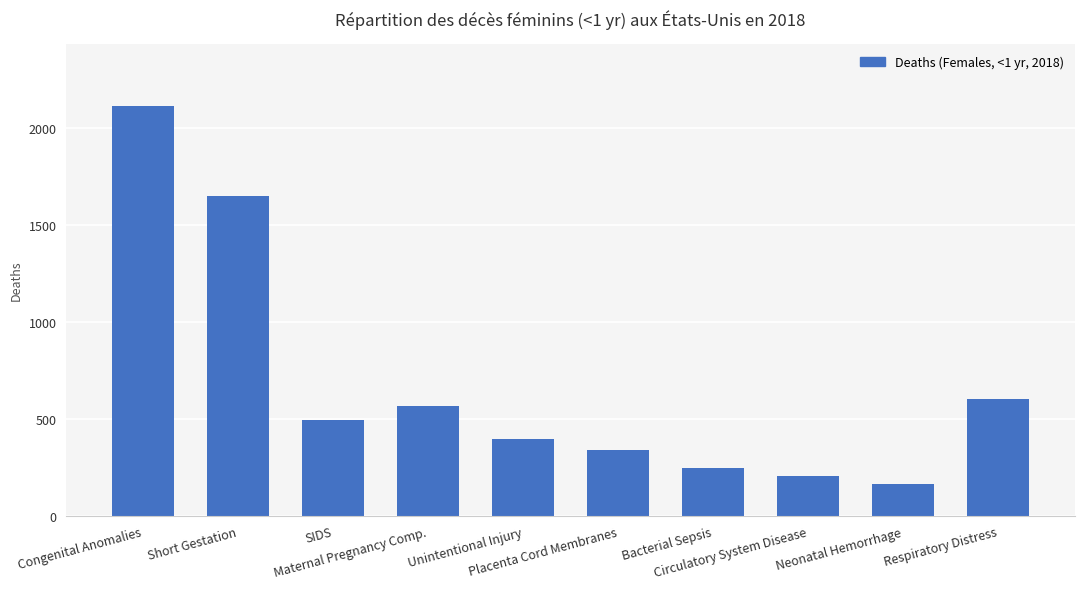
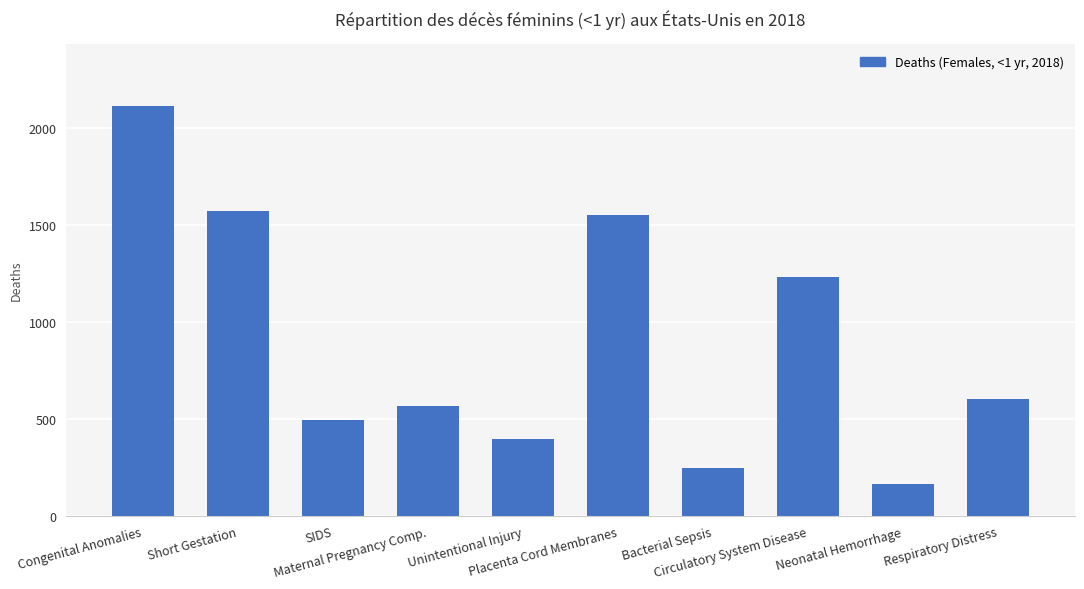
Short Gestation: 1650 -> 1570
Placenta Cord Membranes: 340 -> 1550
Circulatory System Disease: 200 -> 1230
